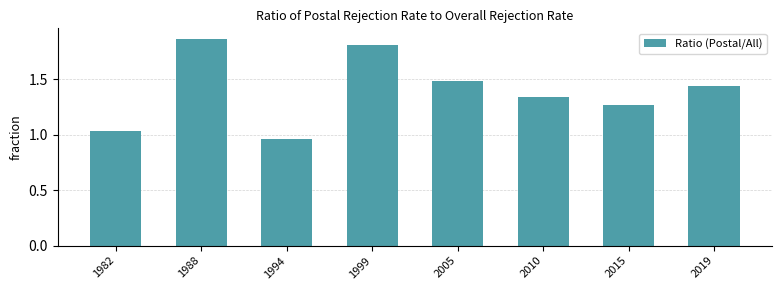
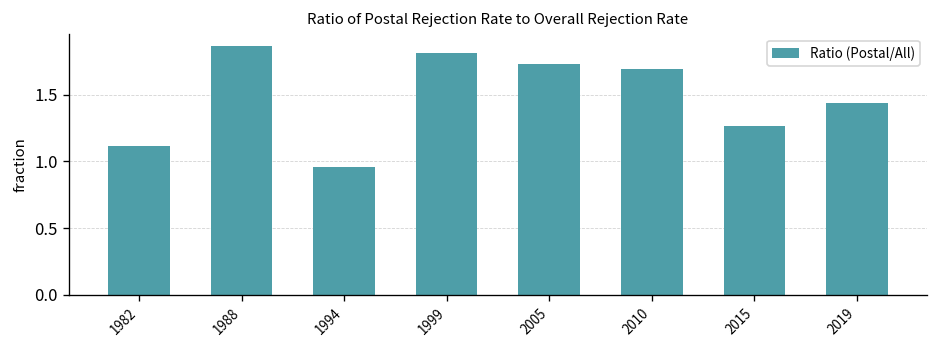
1982: 1.04 -> 1.12
2005: 1.48 -> 1.73
2010: 1.34 -> 1.70
